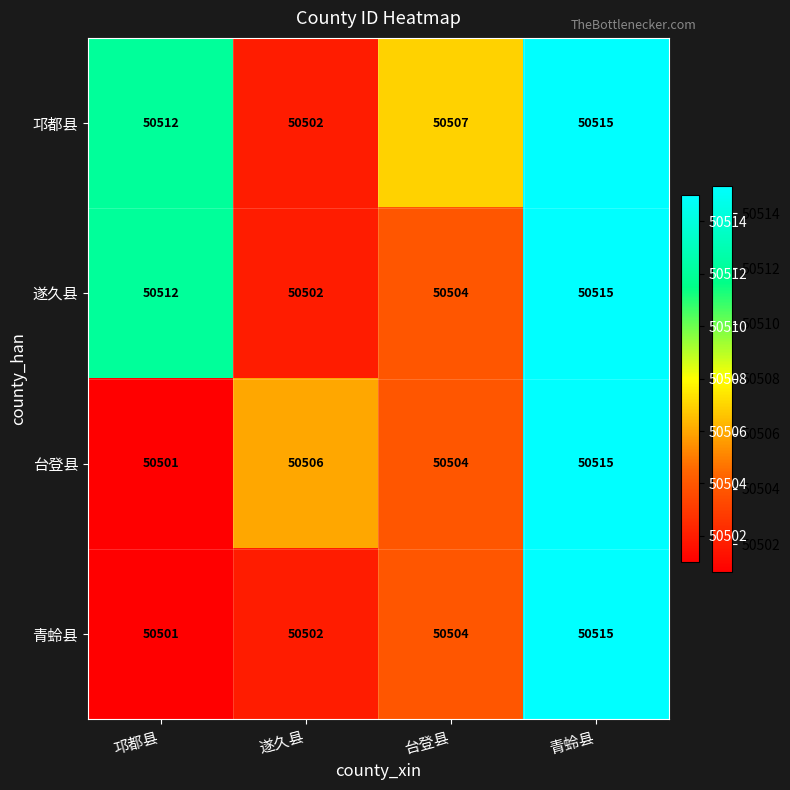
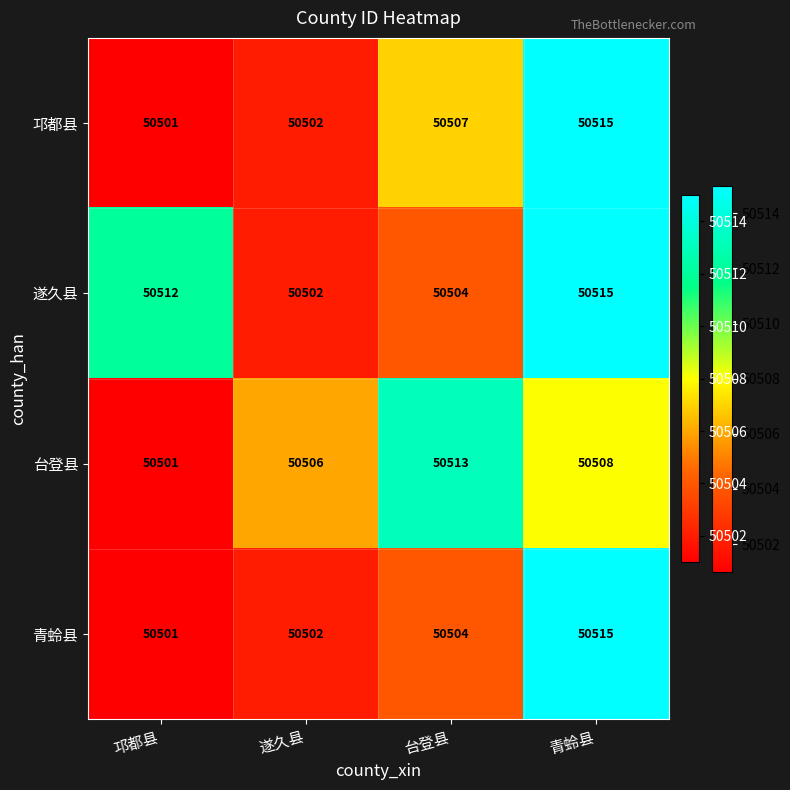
邛都县, 邛都县: 50512 -> 50501
台登县, 台登县: 50504 -> 50513
台登县, 青蛉县: 50515 -> 50508
